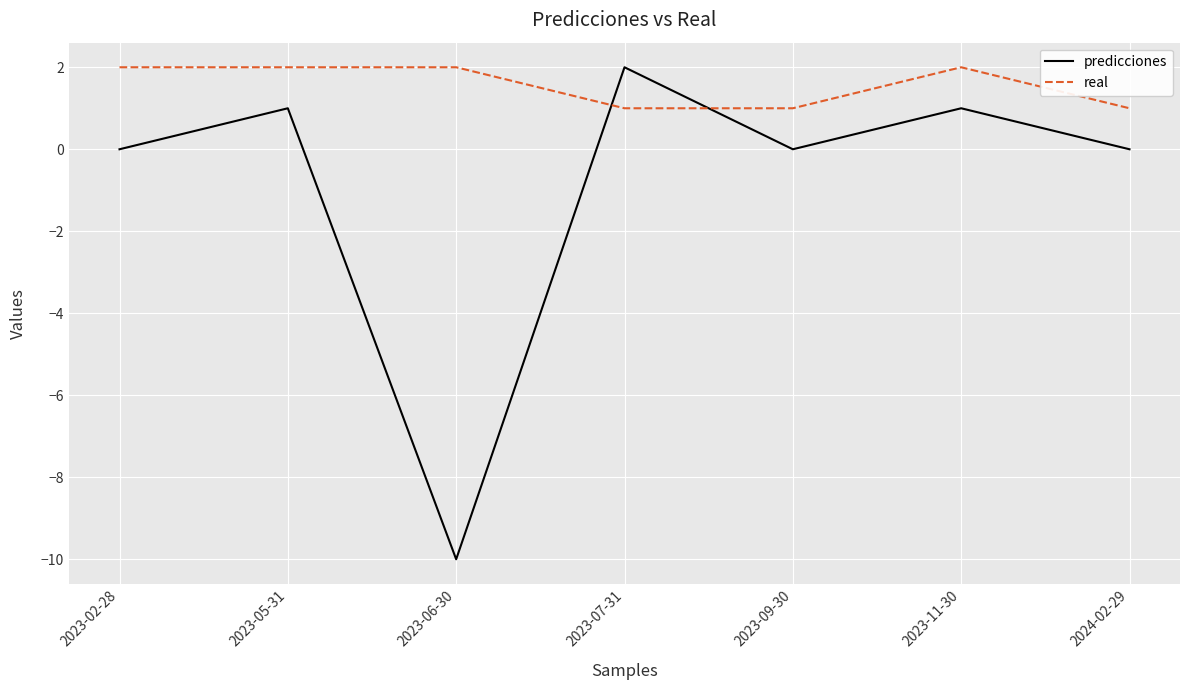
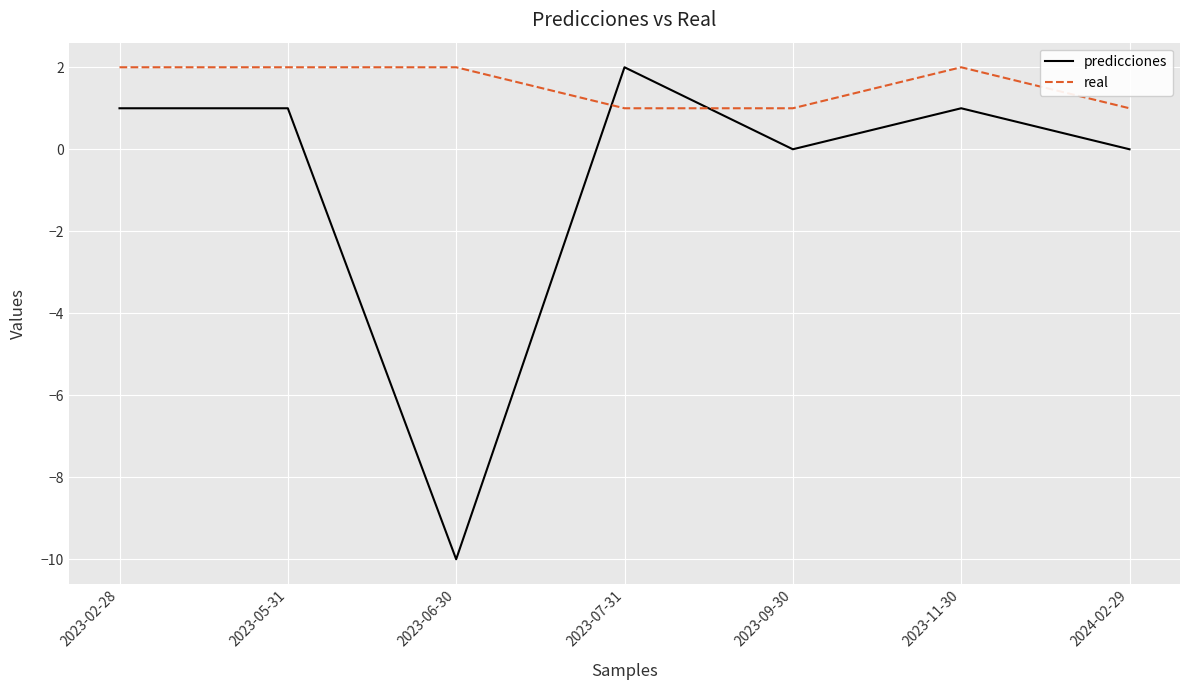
predicciones, 2023-02-28: 0 -> 1
